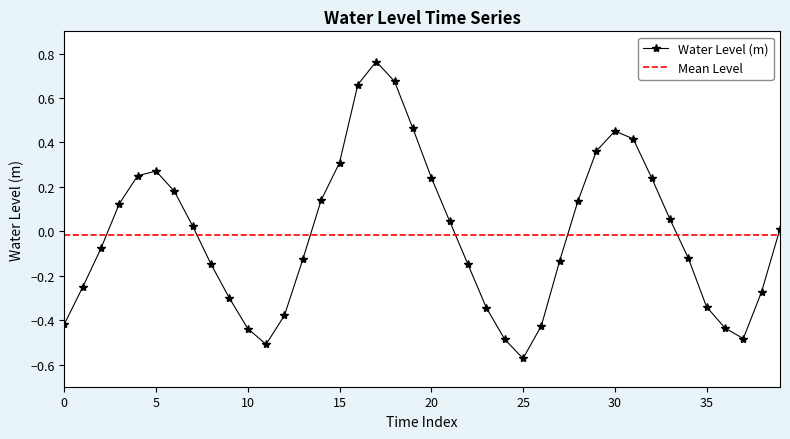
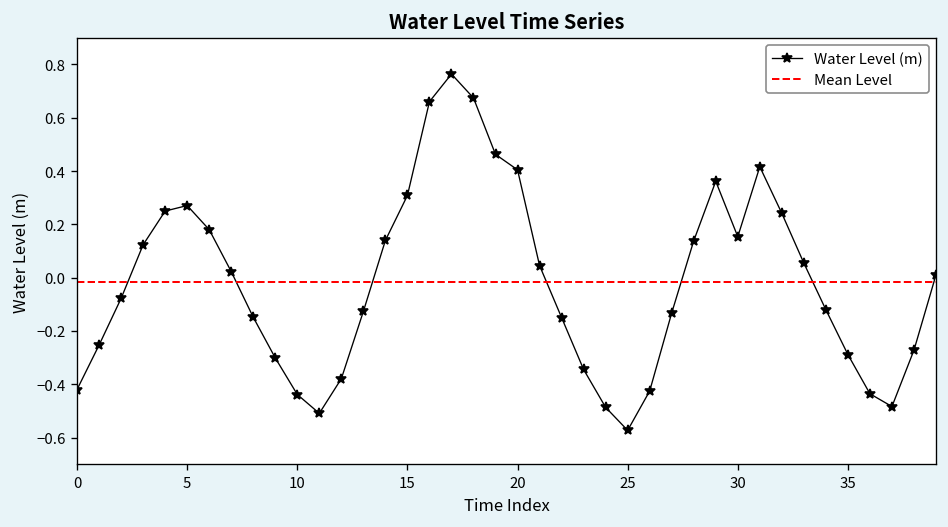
20: 0.24 -> 0.40
30: 0.45 -> 0.15
35: -0.34 -> -0.29
